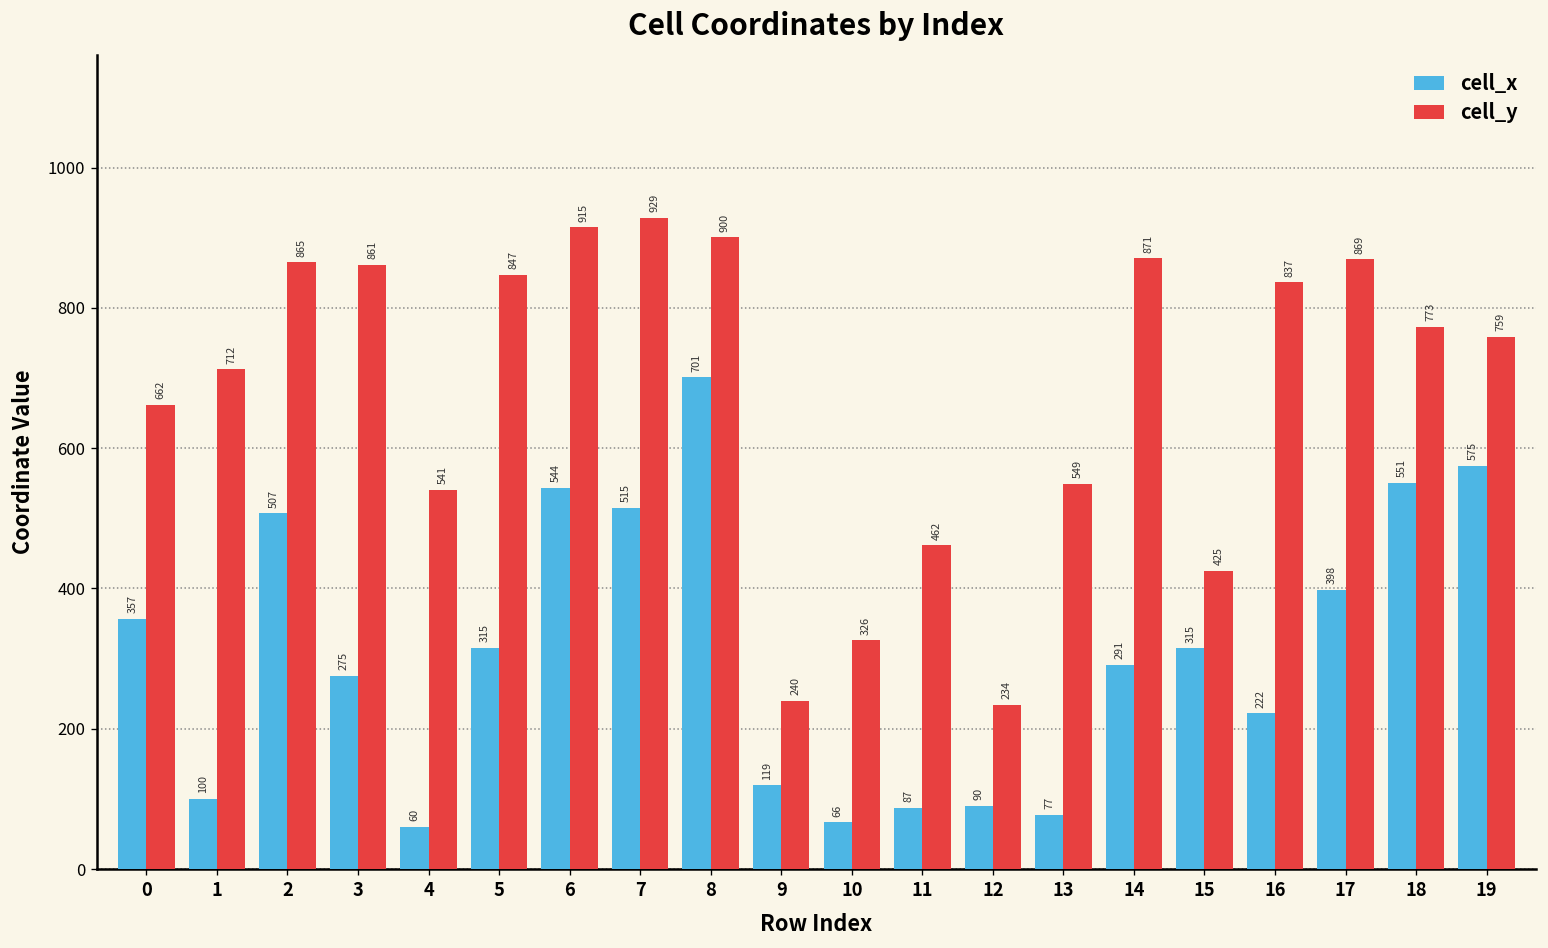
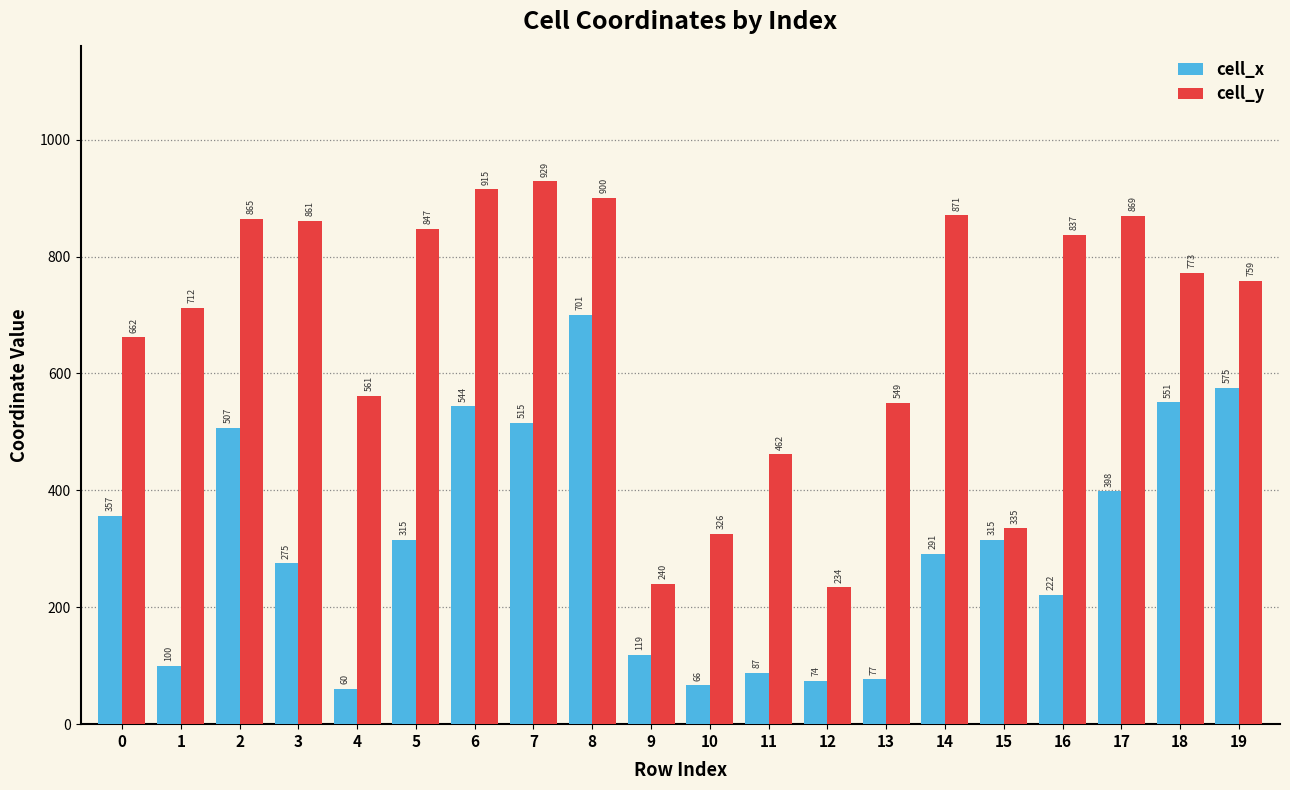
cell_y, 4: 541 -> 561
cell_x, 12: 90 -> 74
cell_y, 15: 425 -> 335
